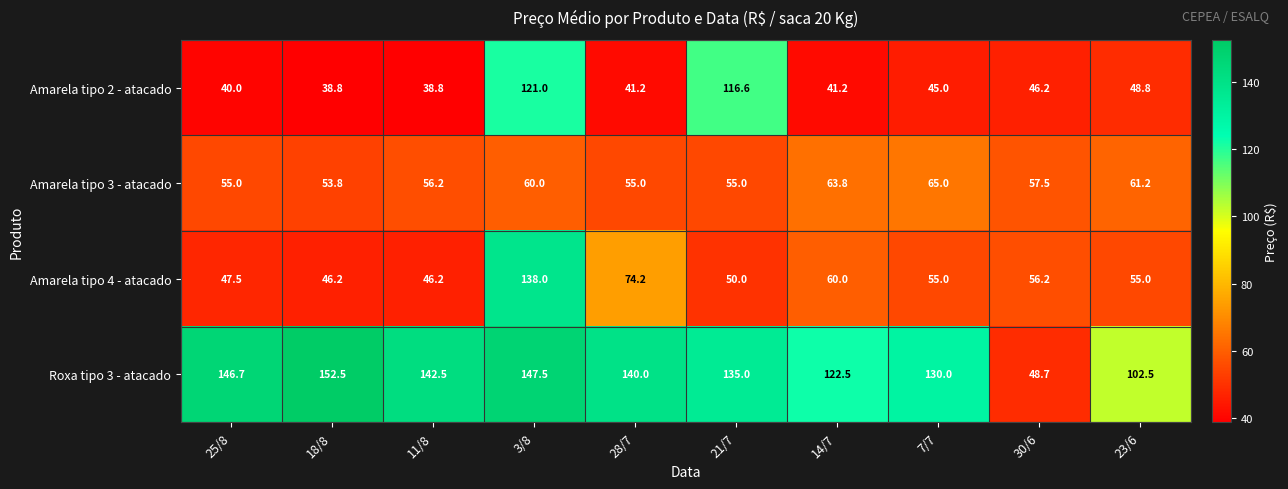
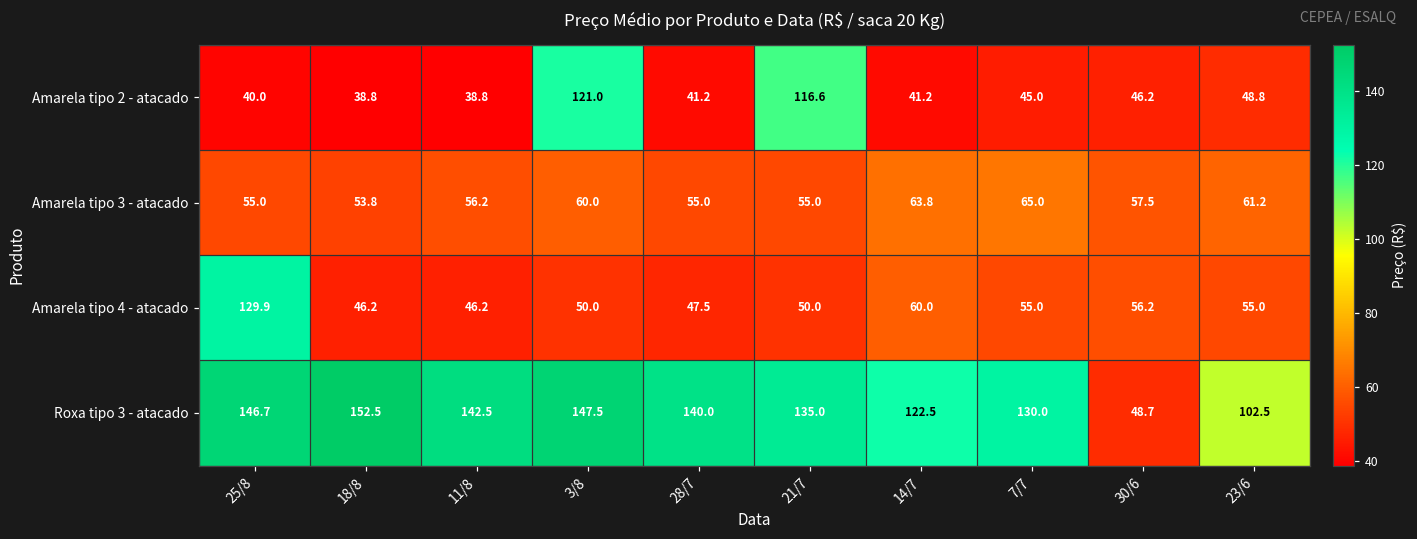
Amarela tipo 4 - atacado, 25/8: 47.5 -> 129.9
Amarela tipo 4 - atacado, 3/8: 138.0 -> 50.0
Amarela tipo 4 - atacado, 28/7: 74.2 -> 47.5
